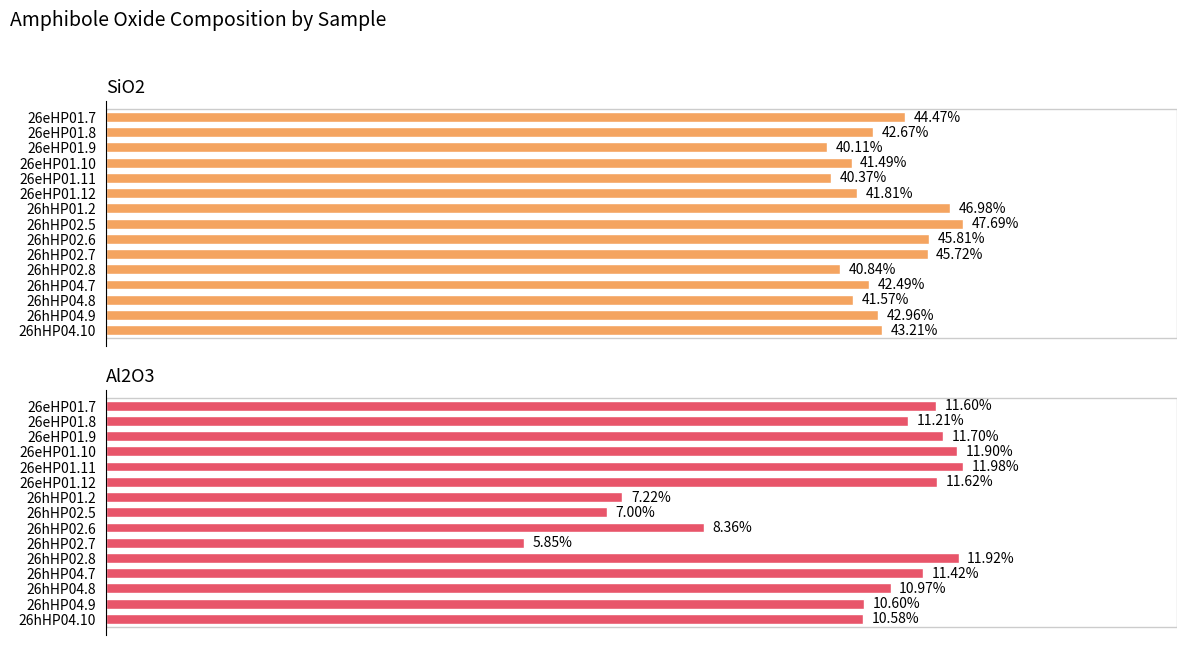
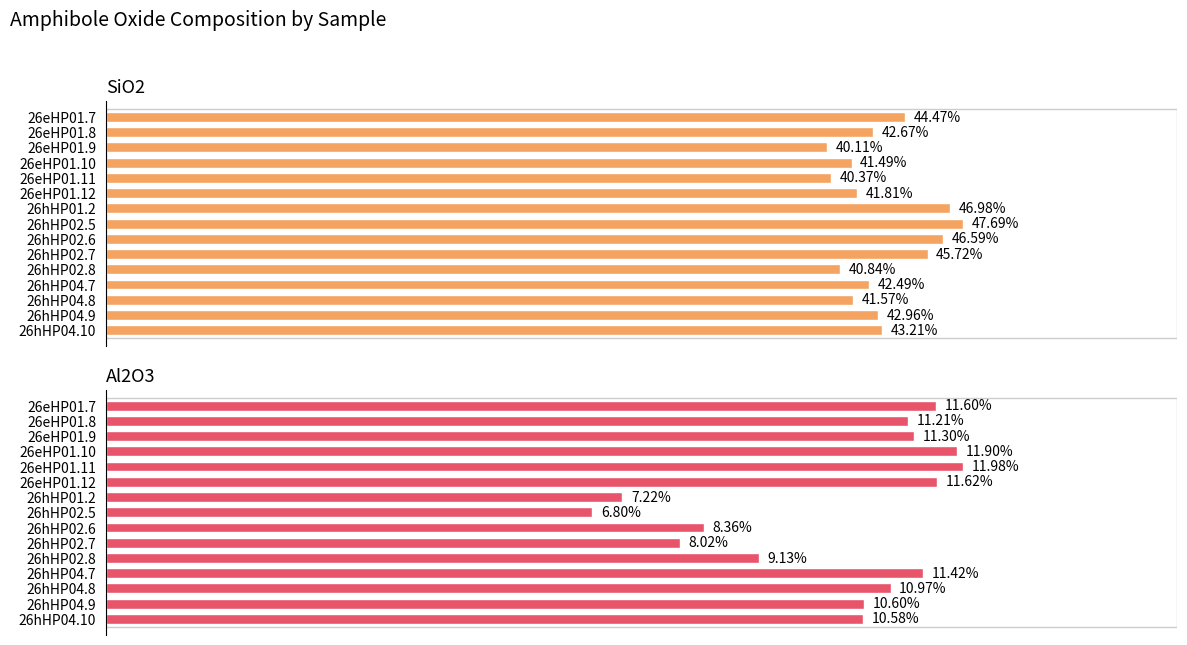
SiO2, 26hHP02.6: 45.81% -> 46.59%
Al2O3, 26eHP01.9: 11.70% -> 11.30%
Al2O3, 26hHP02.5: 7.00% -> 6.80%
Al2O3, 26hHP02.7: 5.85% -> 8.02%
Al2O3, 26hHP02.8: 11.92% -> 9.13%
